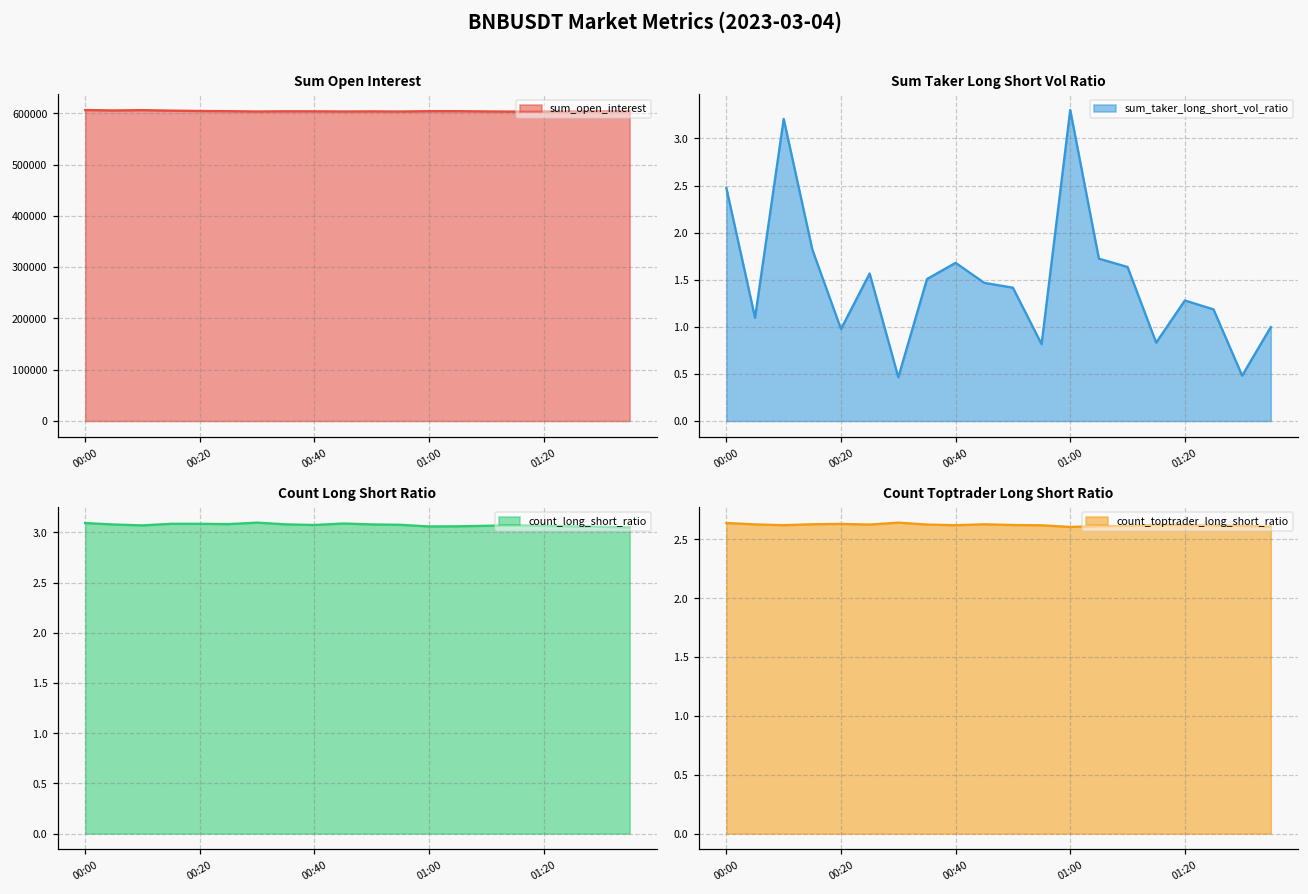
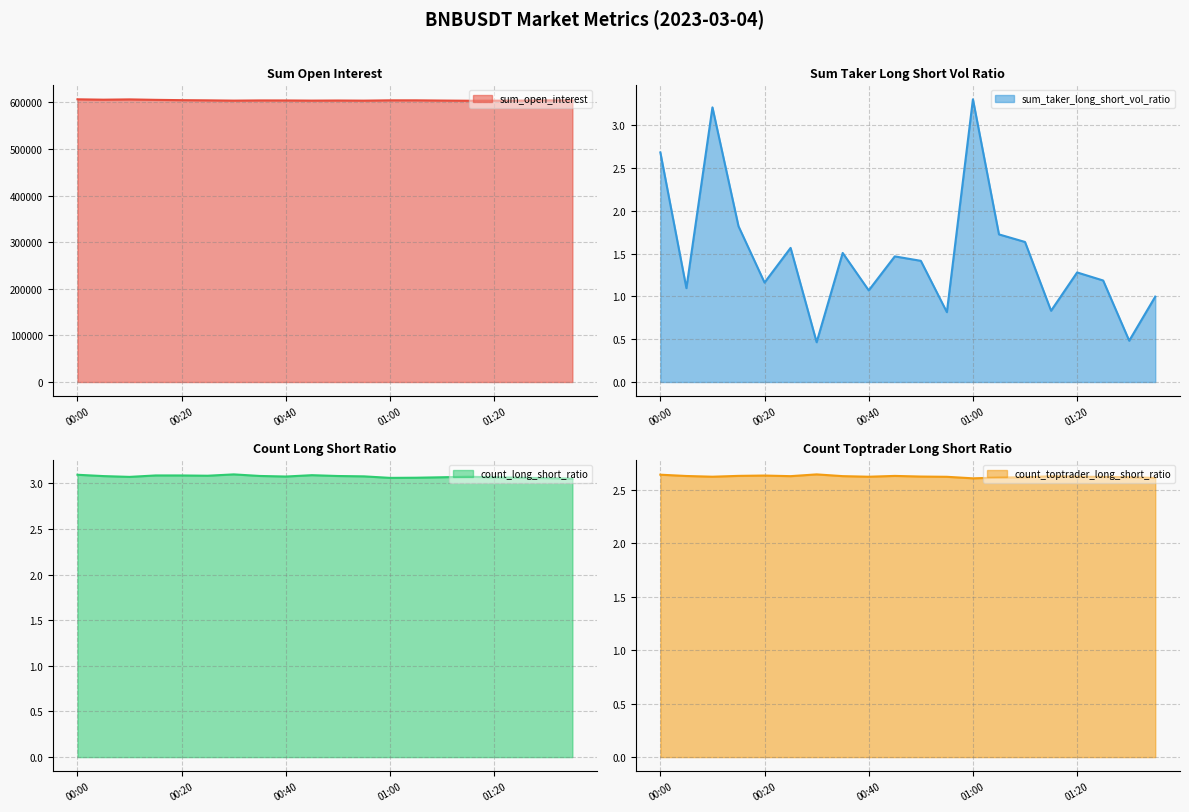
Sum Taker Long Short Vol Ratio, 00:00: 2.5 -> 2.7
Sum Taker Long Short Vol Ratio, 00:20: 1.0 -> 1.2
Sum Taker Long Short Vol Ratio, 00:40: 1.7 -> 1.1
